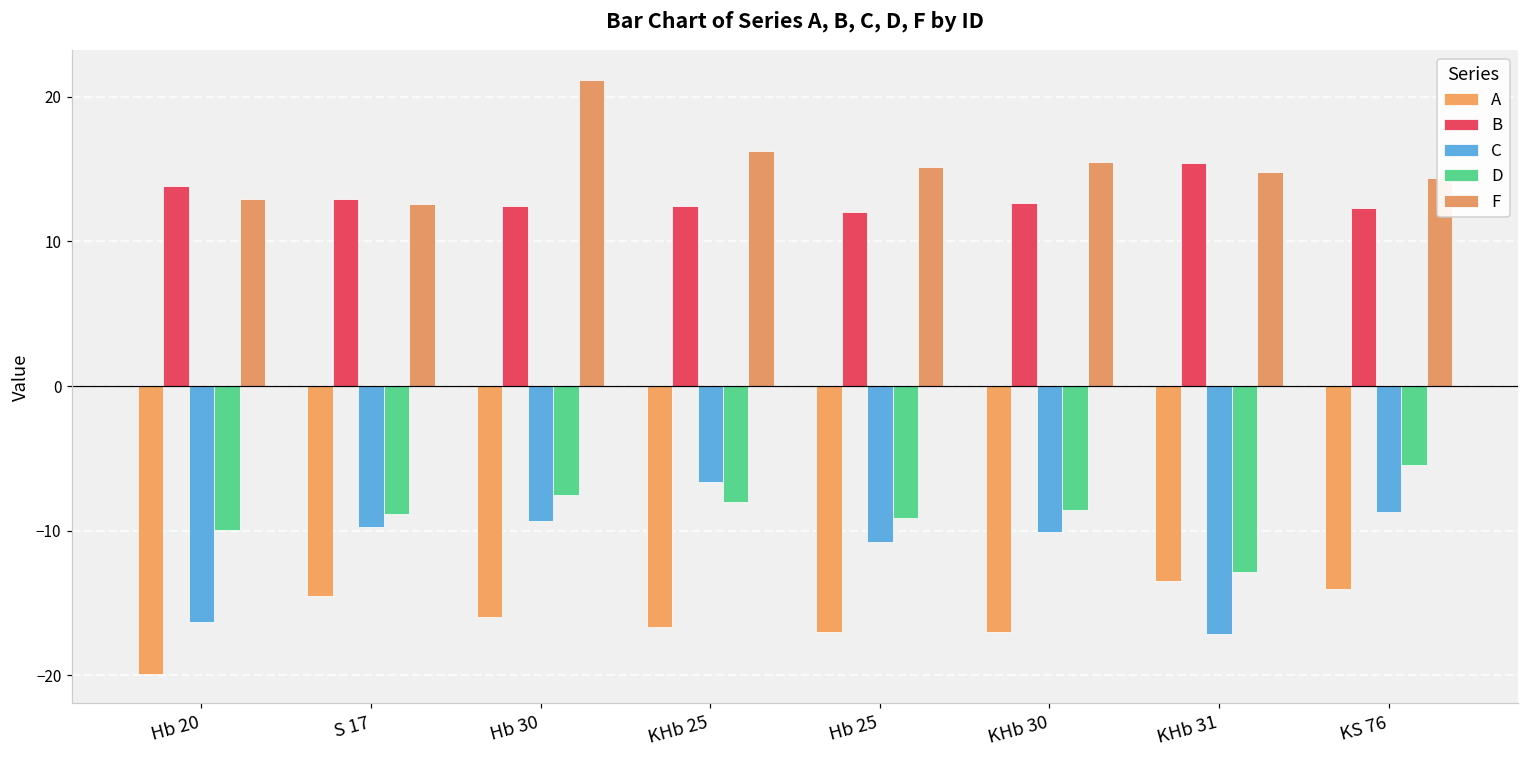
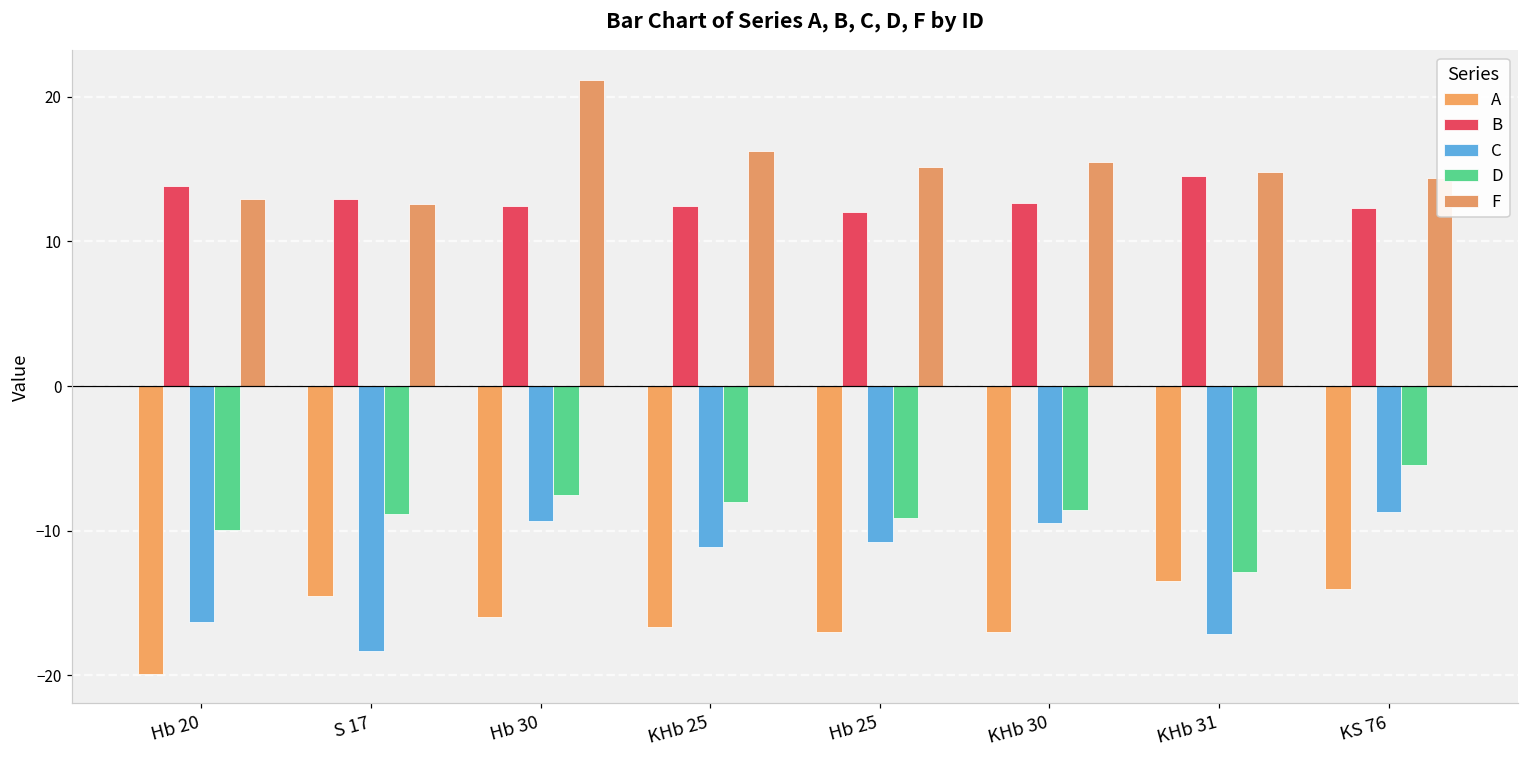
C, S 17: -9.8 -> -18.3
C, KHb 25: -6.7 -> -11.1
C, KHb 30: -10.1 -> -9.5
B, KHb 31: 15.4 -> 14.5
